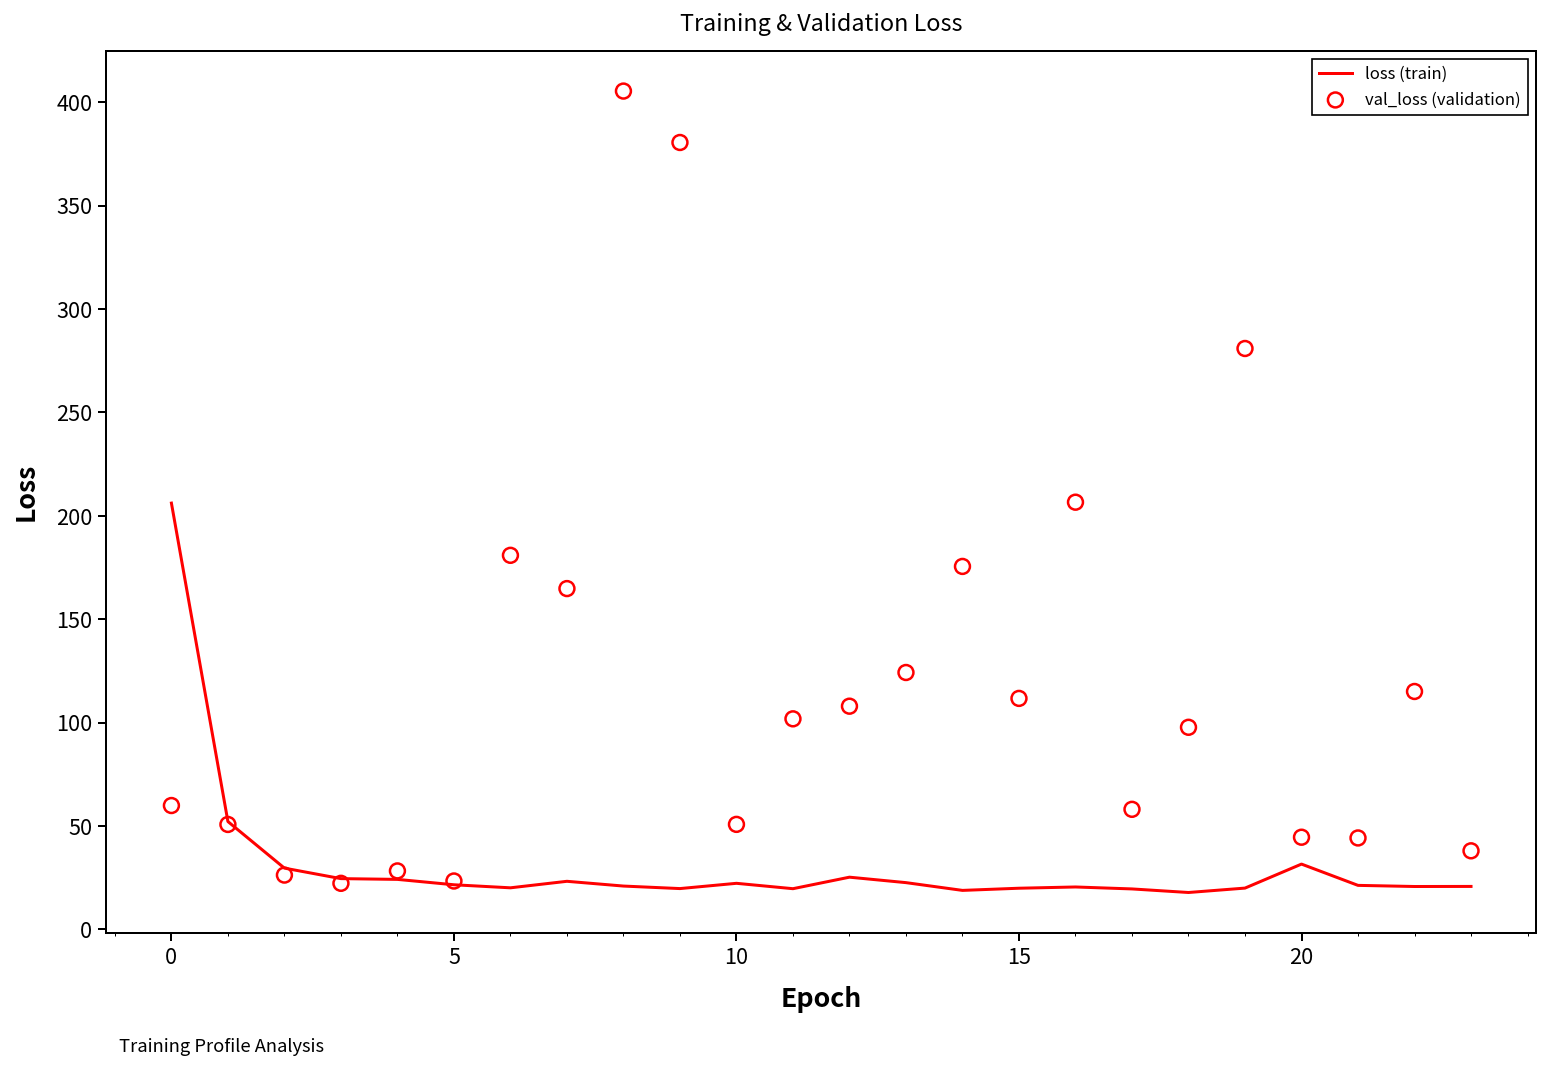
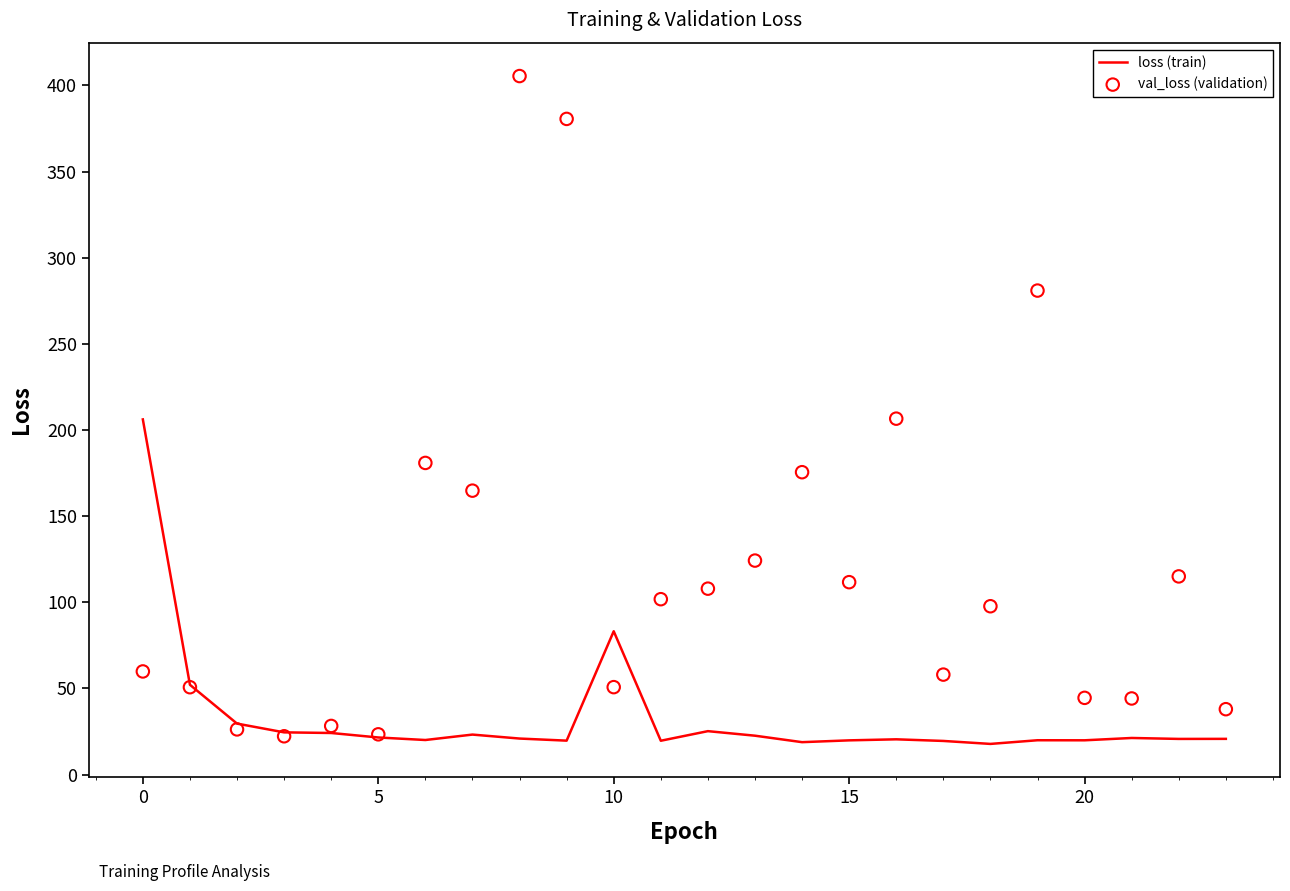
loss (train), 10: 22 -> 83
loss (train), 20: 32 -> 20
